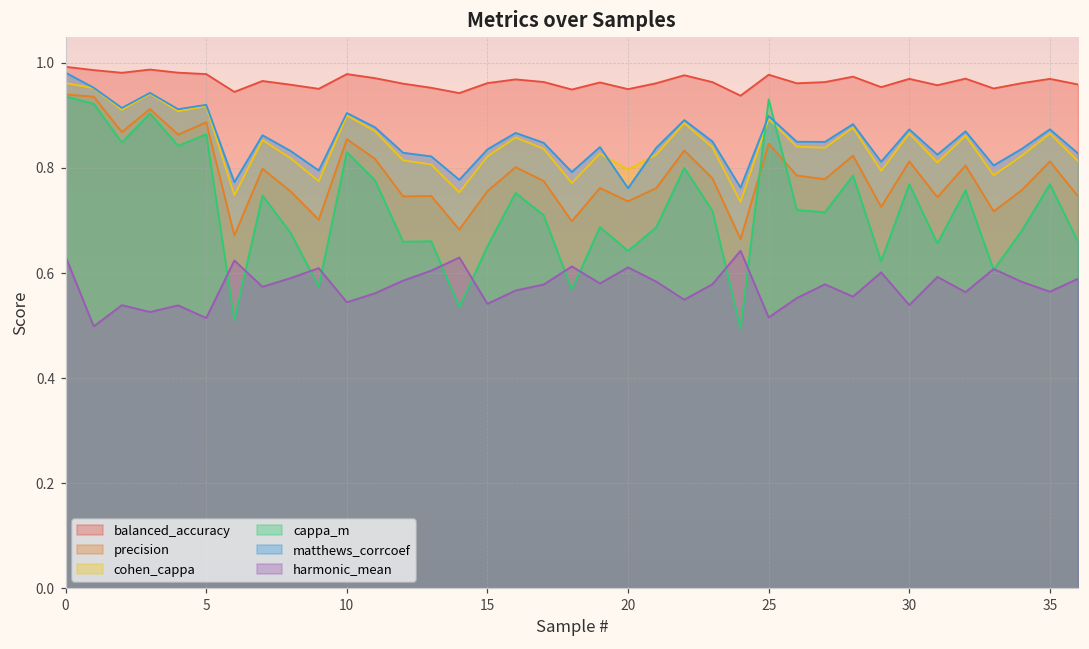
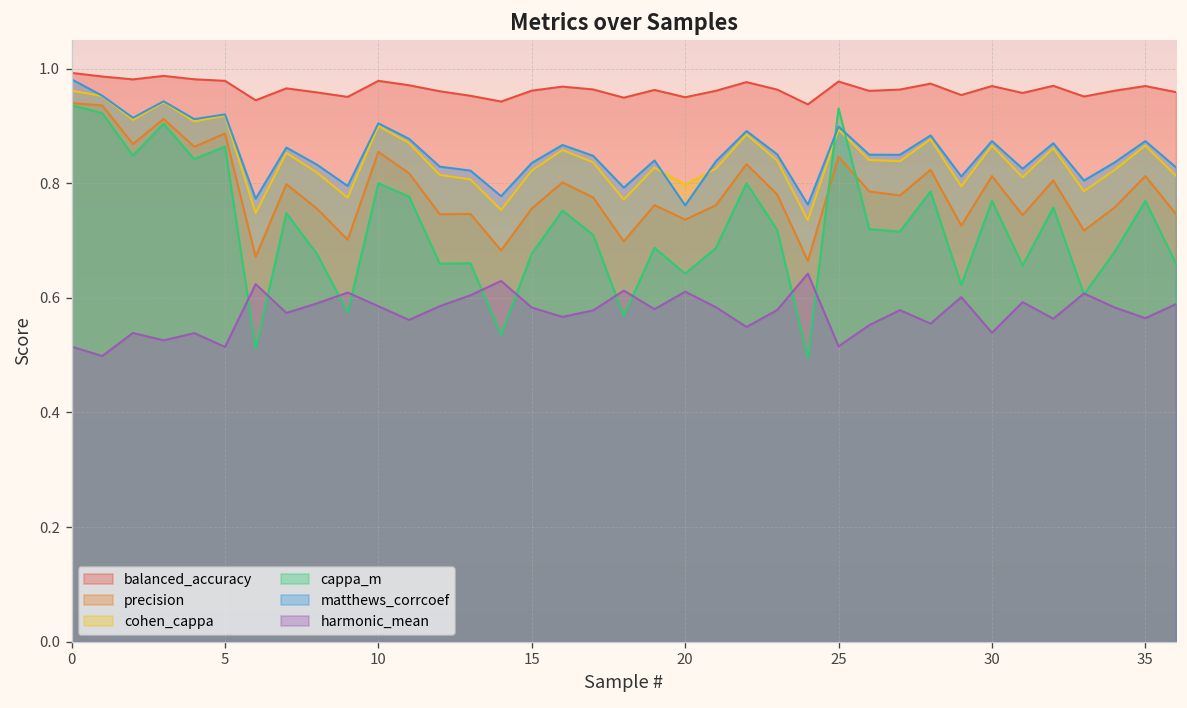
harmonic_mean, 0: 0.63 -> 0.52
cappa_m, 10: 0.83 -> 0.80
harmonic_mean, 10: 0.54 -> 0.59
cappa_m, 15: 0.65 -> 0.68
harmonic_mean, 15: 0.54 -> 0.58
